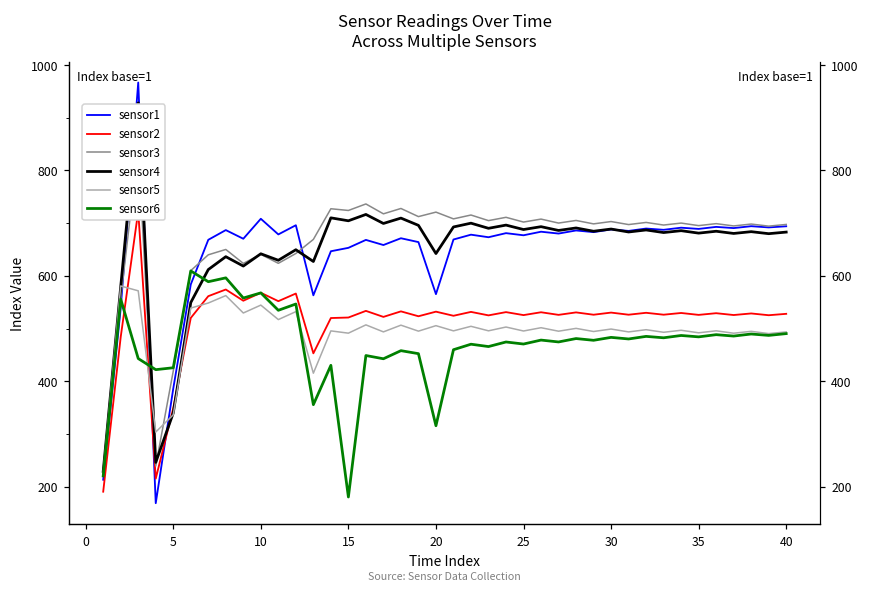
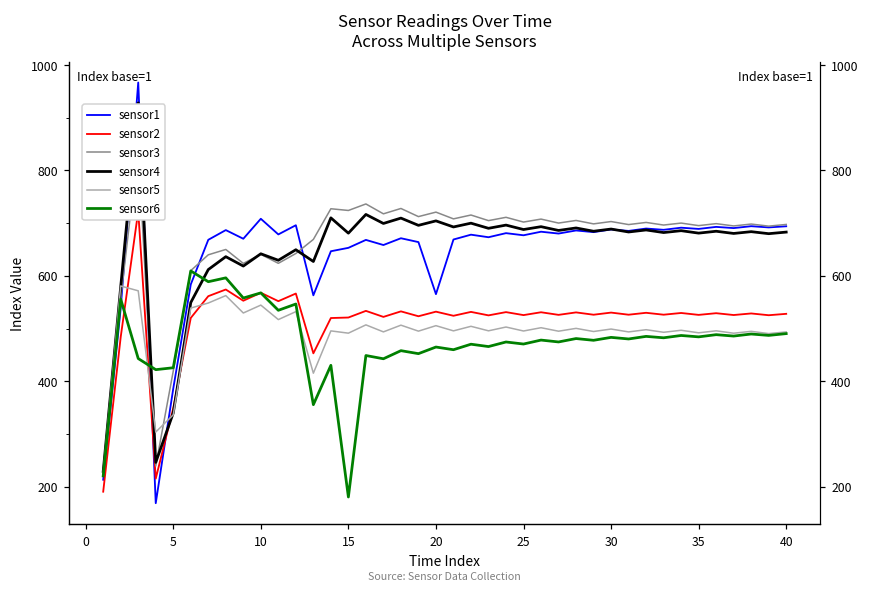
sensor4, 15: 700 -> 680
sensor4, 20: 640 -> 700
sensor6, 20: 320 -> 460
